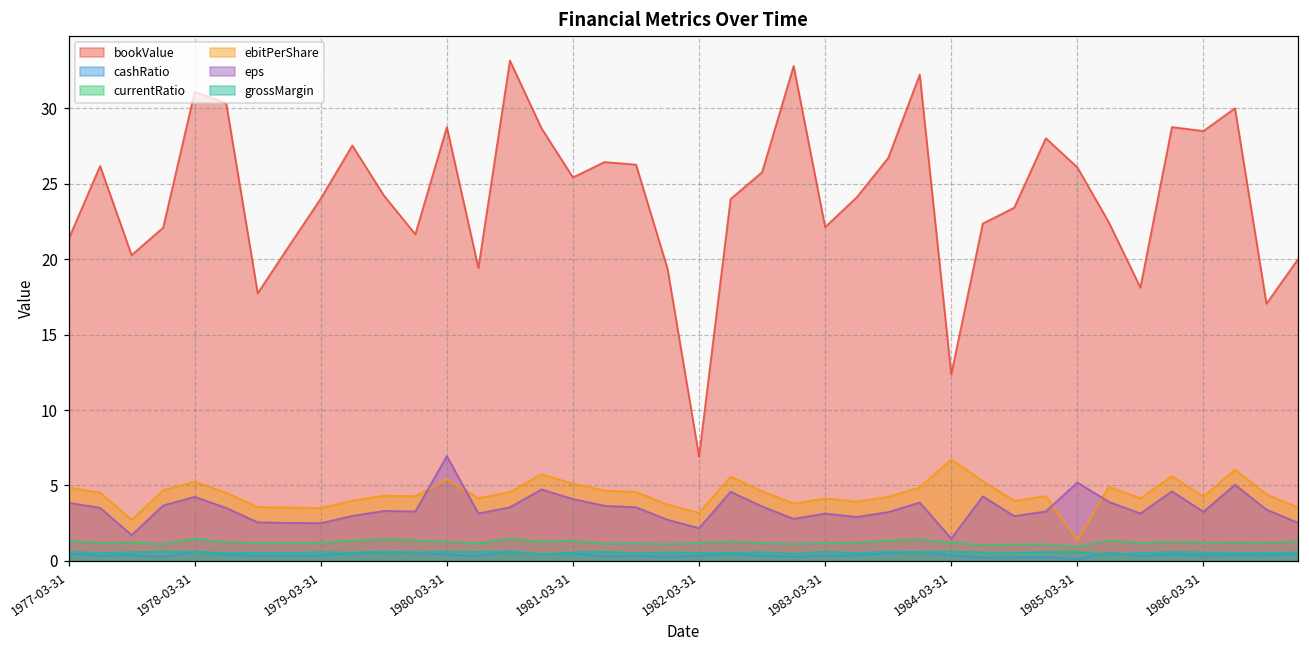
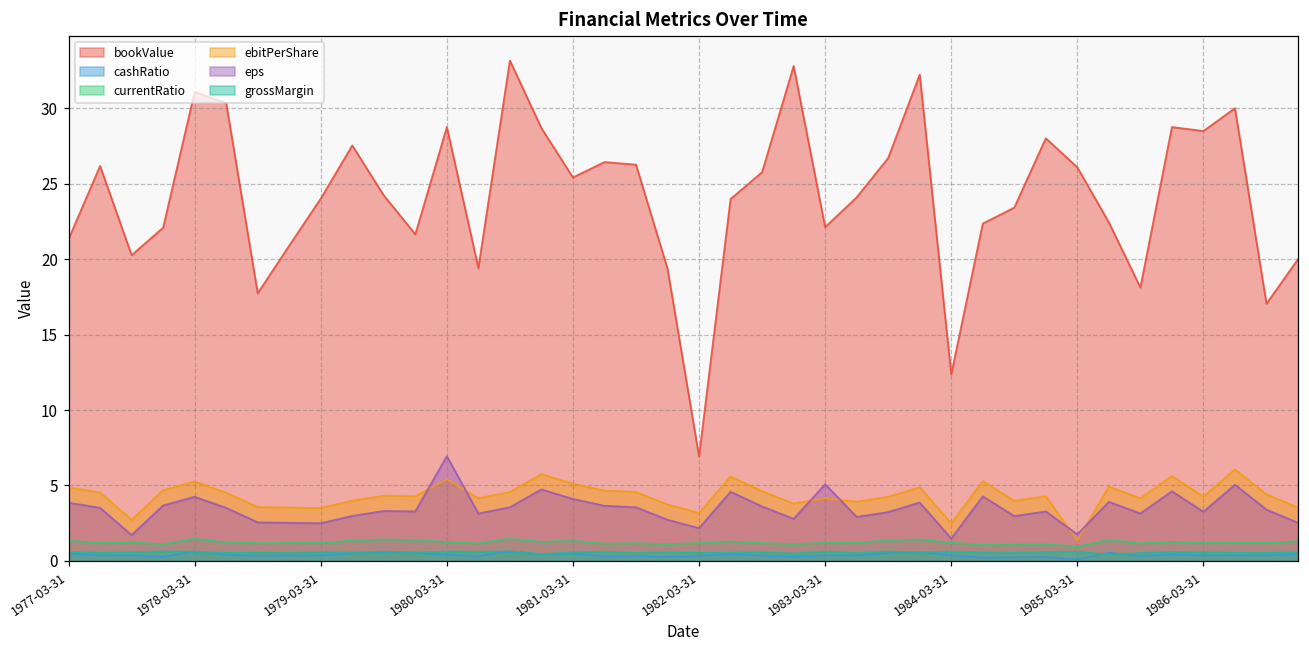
eps, 1983-03-31: 3.1 -> 5.1
ebitPerShare, 1984-03-31: 6.7 -> 2.5
eps, 1985-03-31: 5.2 -> 1.8
